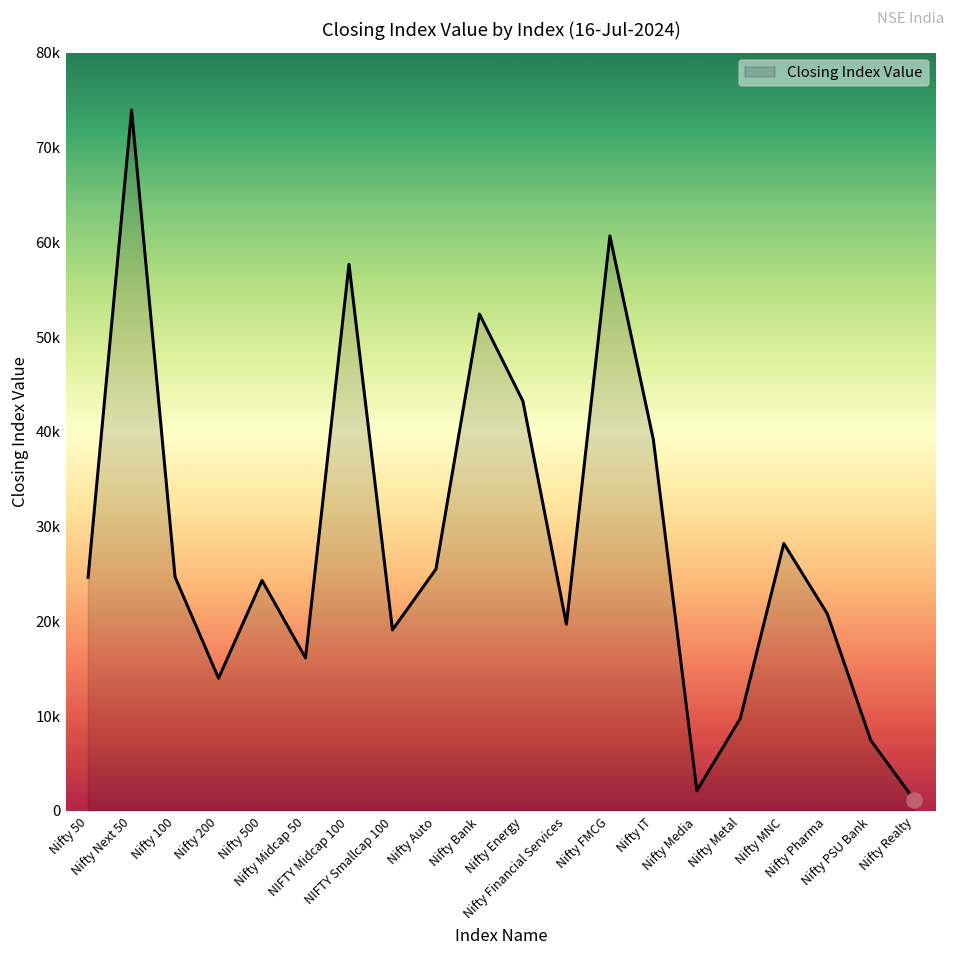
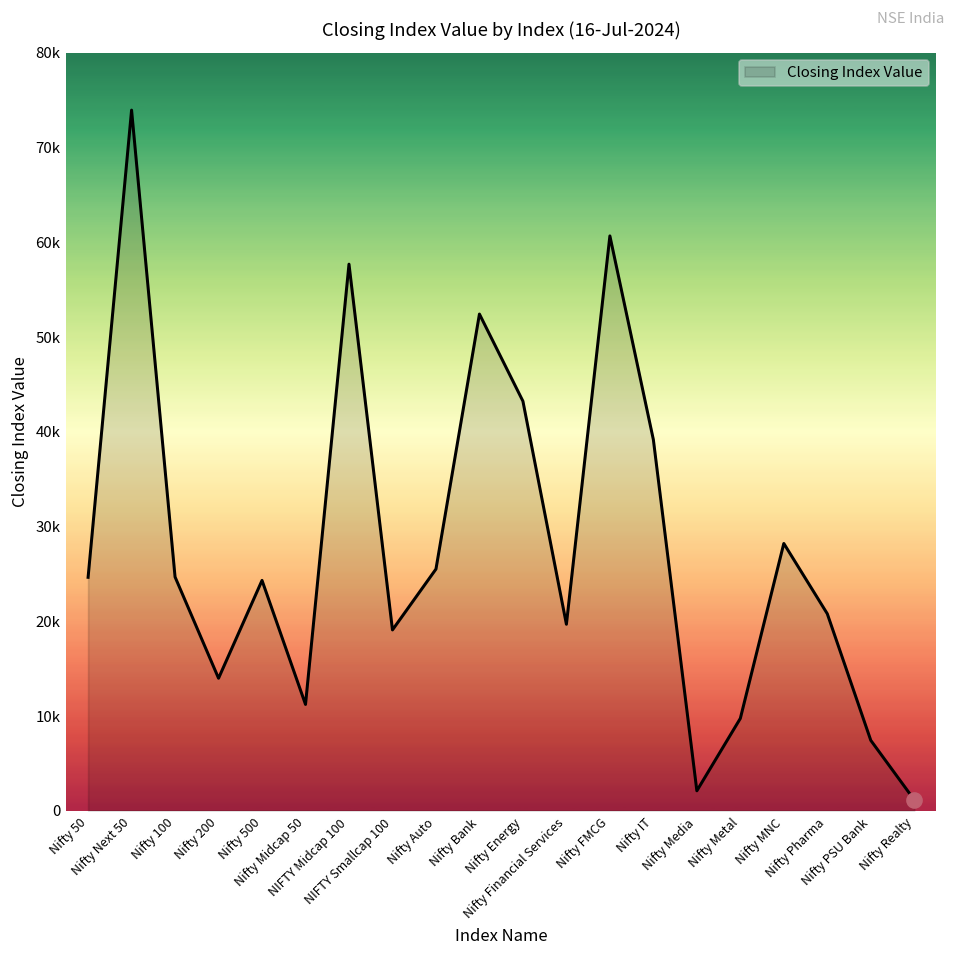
Closing Index Value, Nifty Midcap 50: 16000 -> 11000
